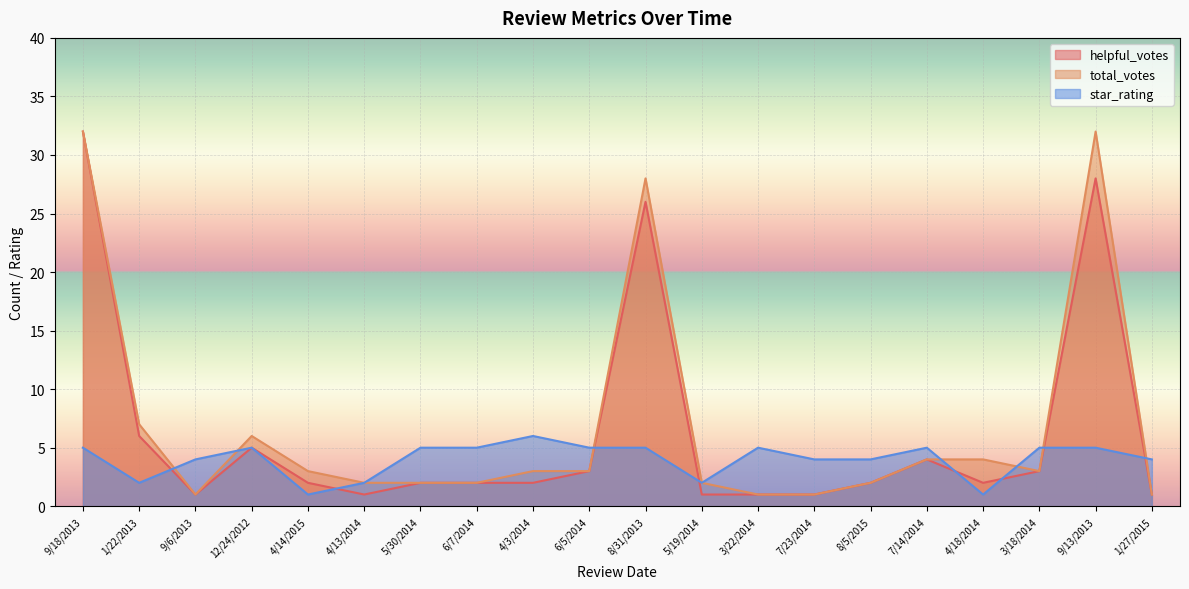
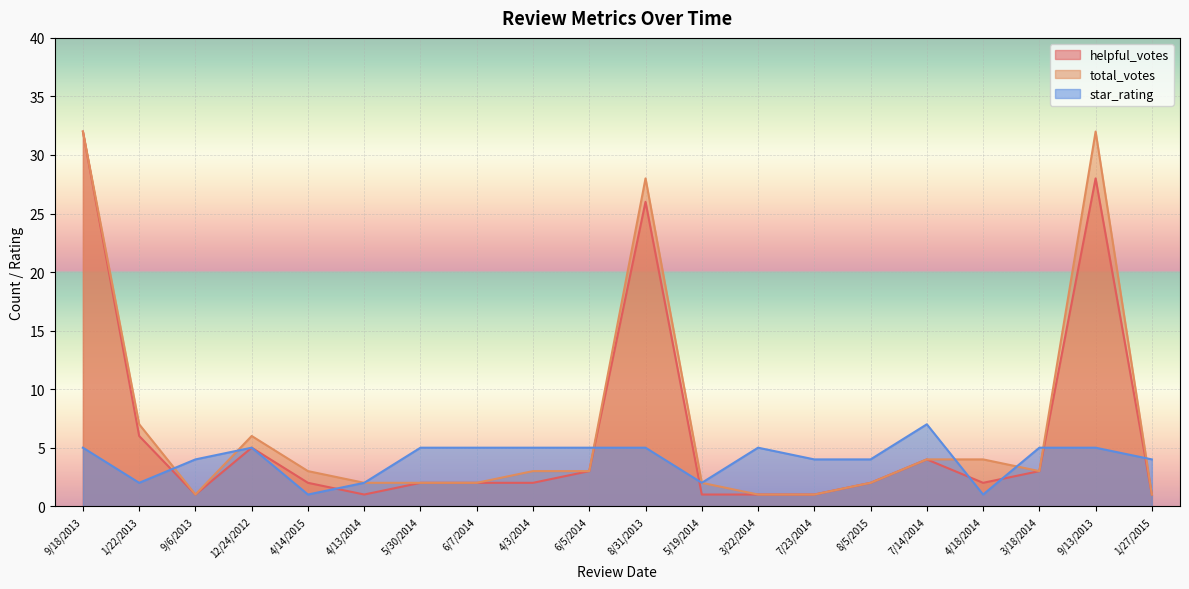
star_rating, 4/3/2014: 6 -> 5
star_rating, 7/14/2014: 5 -> 7
